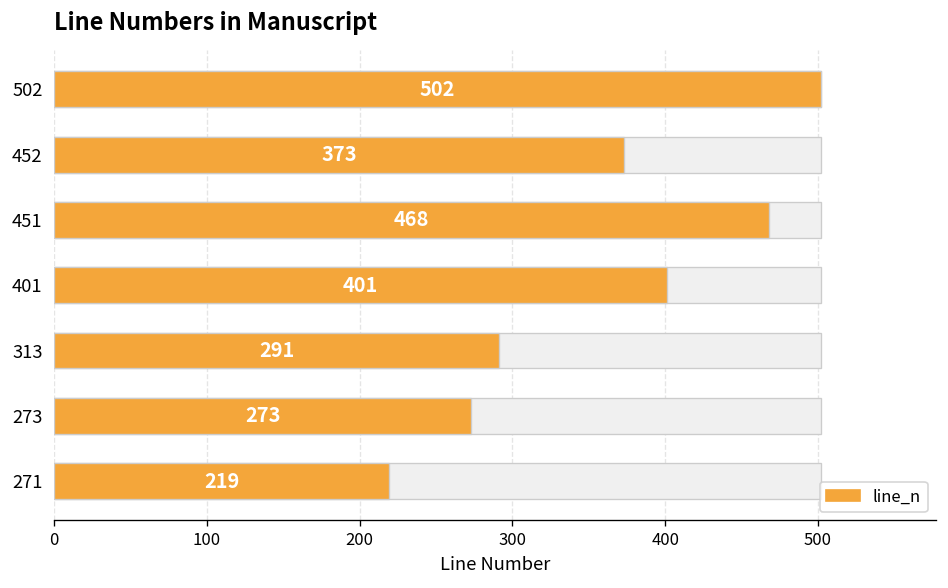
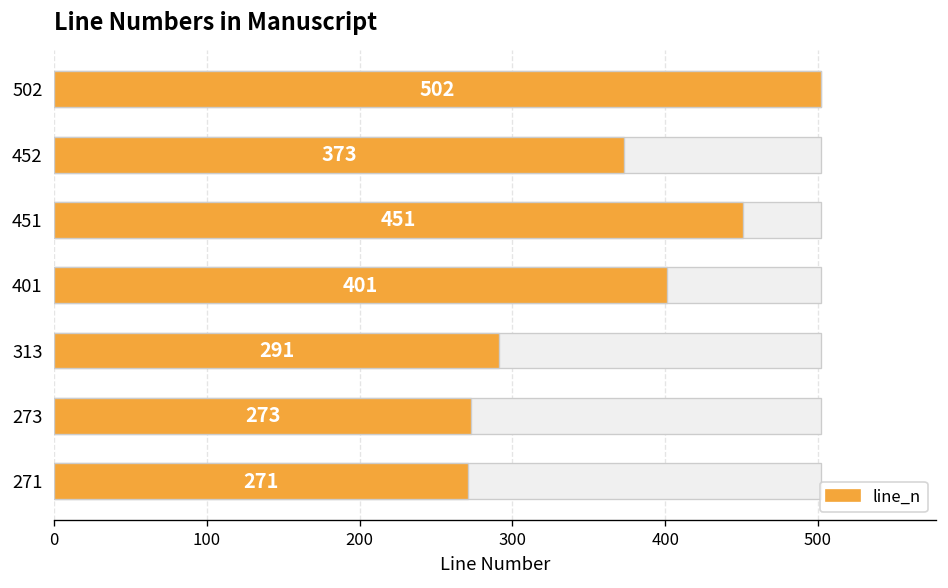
line_n, 451: 468 -> 451
line_n, 271: 219 -> 271
